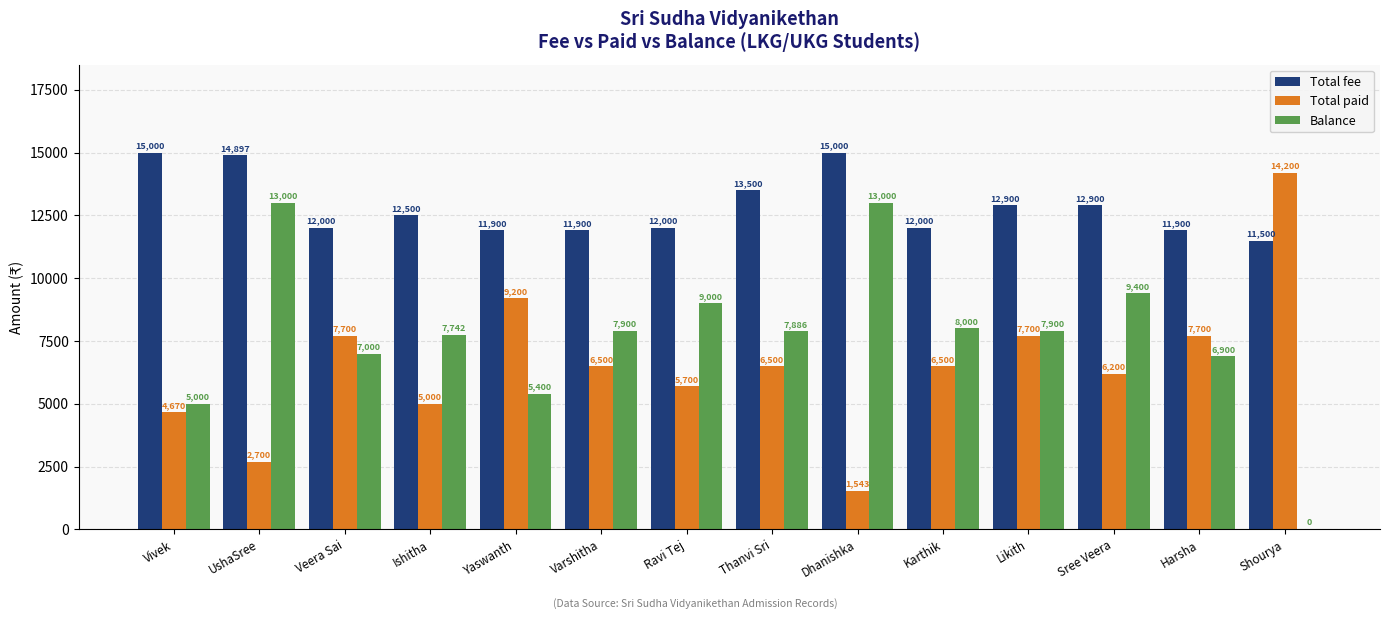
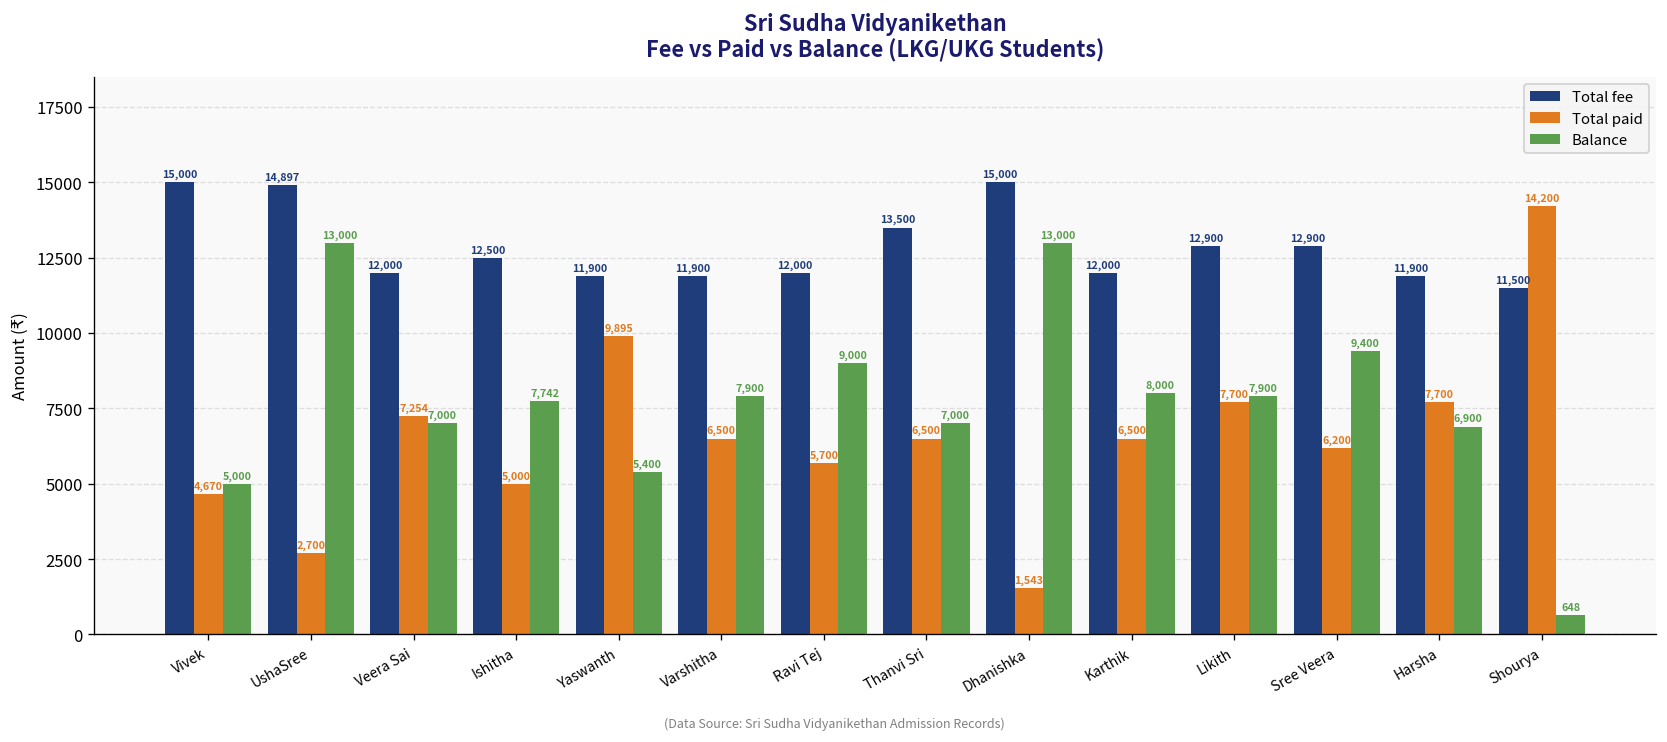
Total paid, Veera Sai: 7,700 -> 7,254
Total paid, Yaswanth: 9,200 -> 9,895
Balance, Thanvi Sri: 7,886 -> 7,000
Balance, Shourya: 0 -> 648
